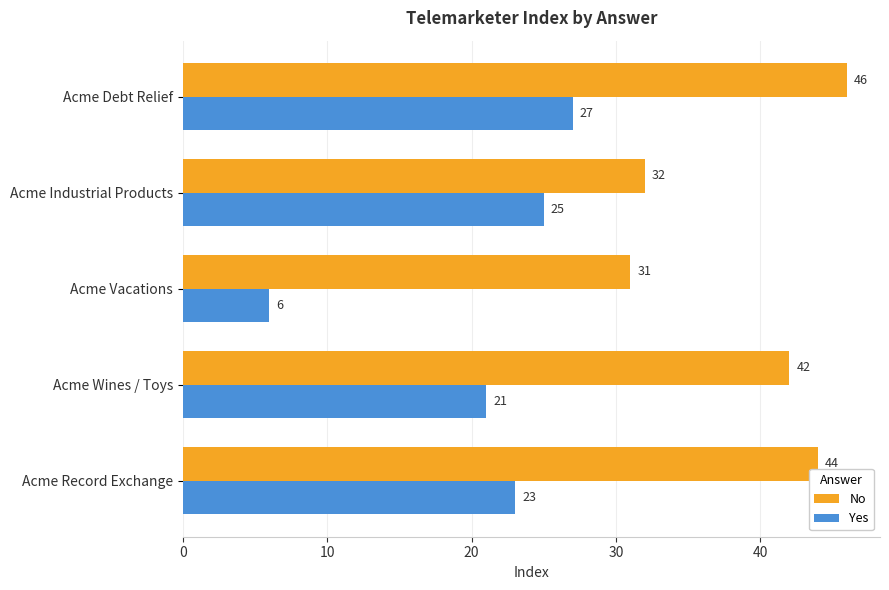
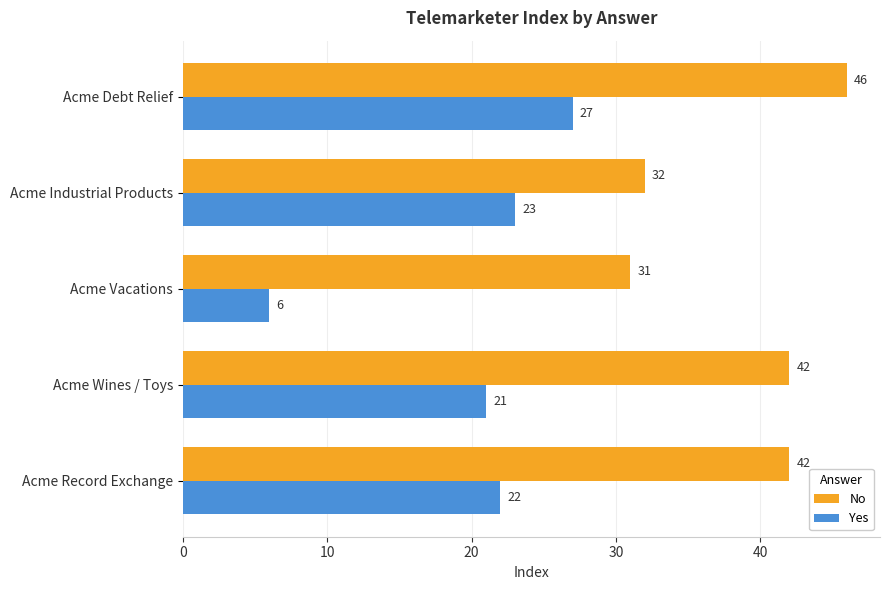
Yes, Acme Industrial Products: 25 -> 23
No, Acme Record Exchange: 44 -> 42
Yes, Acme Record Exchange: 23 -> 22
